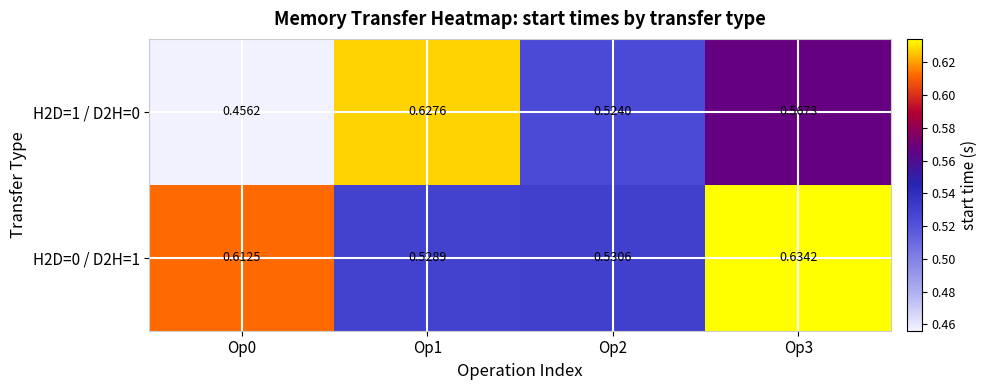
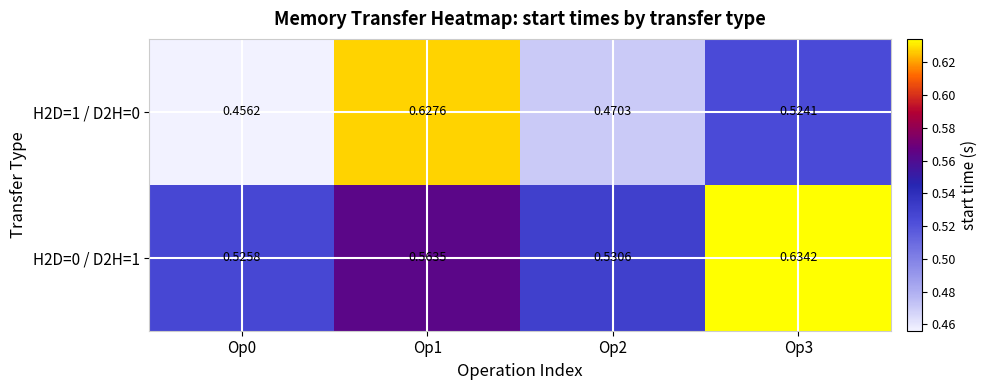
H2D=1 / D2H=0, Op2: 0.5240 -> 0.4703
H2D=1 / D2H=0, Op3: 0.5673 -> 0.5241
H2D=0 / D2H=1, Op0: 0.6125 -> 0.5258
H2D=0 / D2H=1, Op1: 0.5289 -> 0.5635
